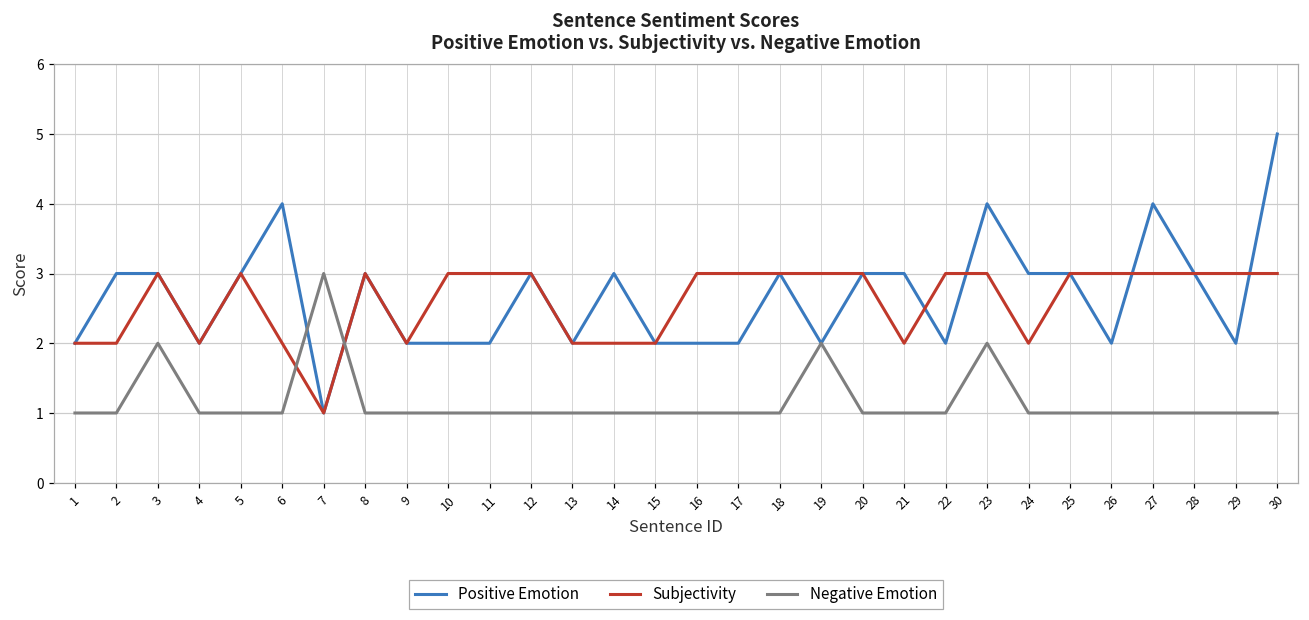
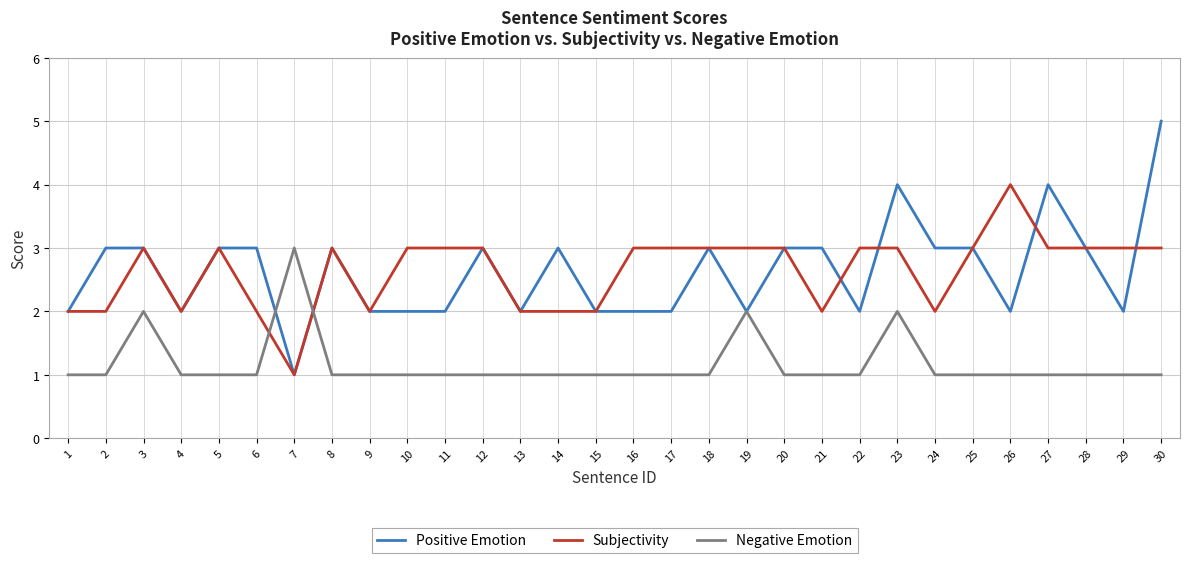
Positive Emotion, 6: 4 -> 3
Subjectivity, 26: 3 -> 4
